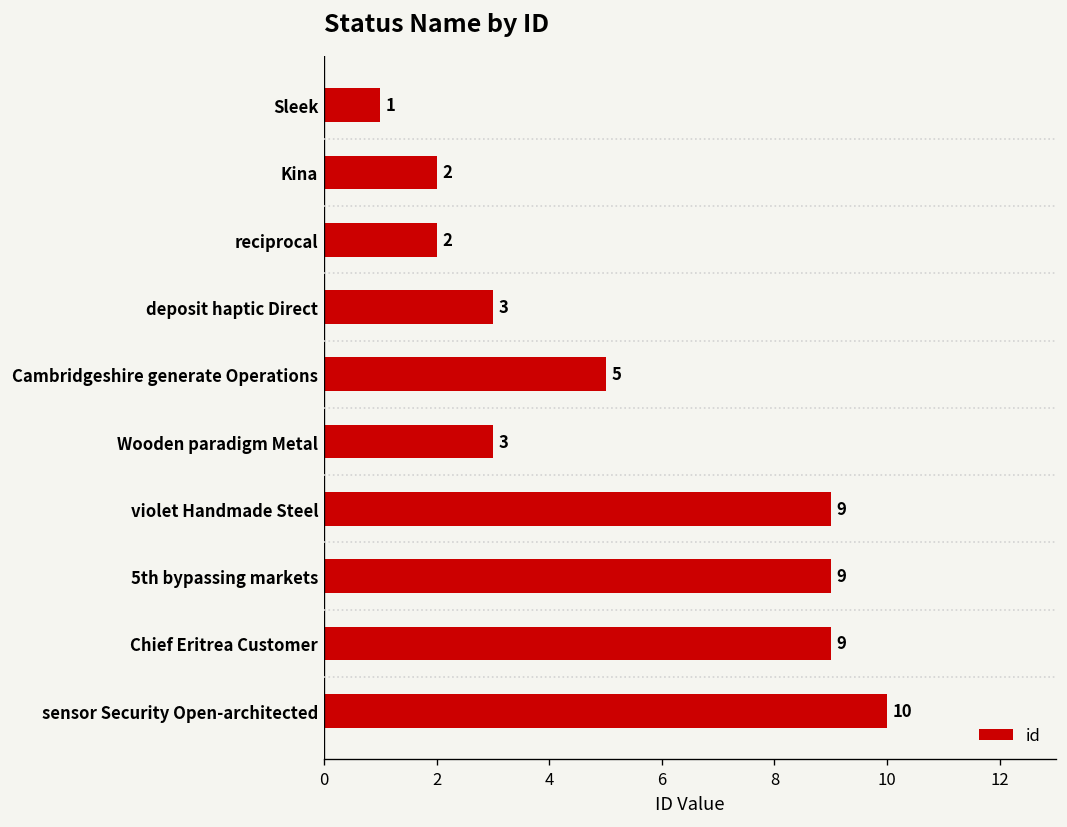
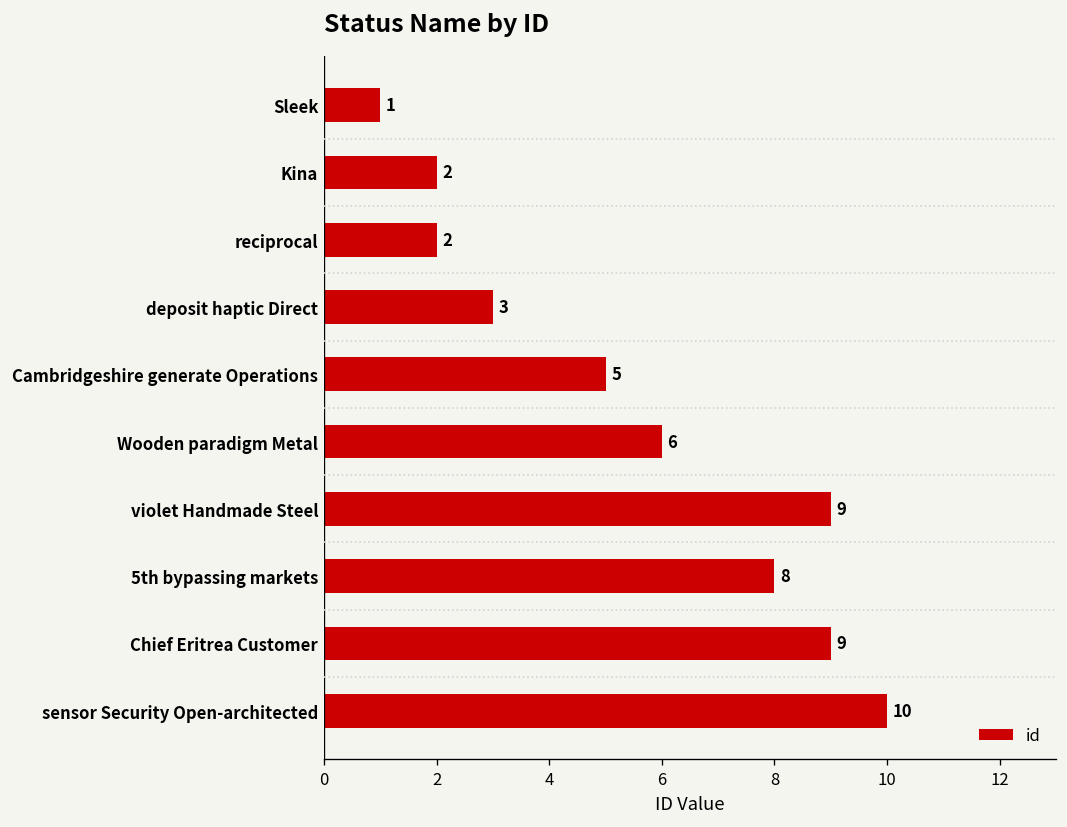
Wooden paradigm Metal: 3 -> 6
5th bypassing markets: 9 -> 8
